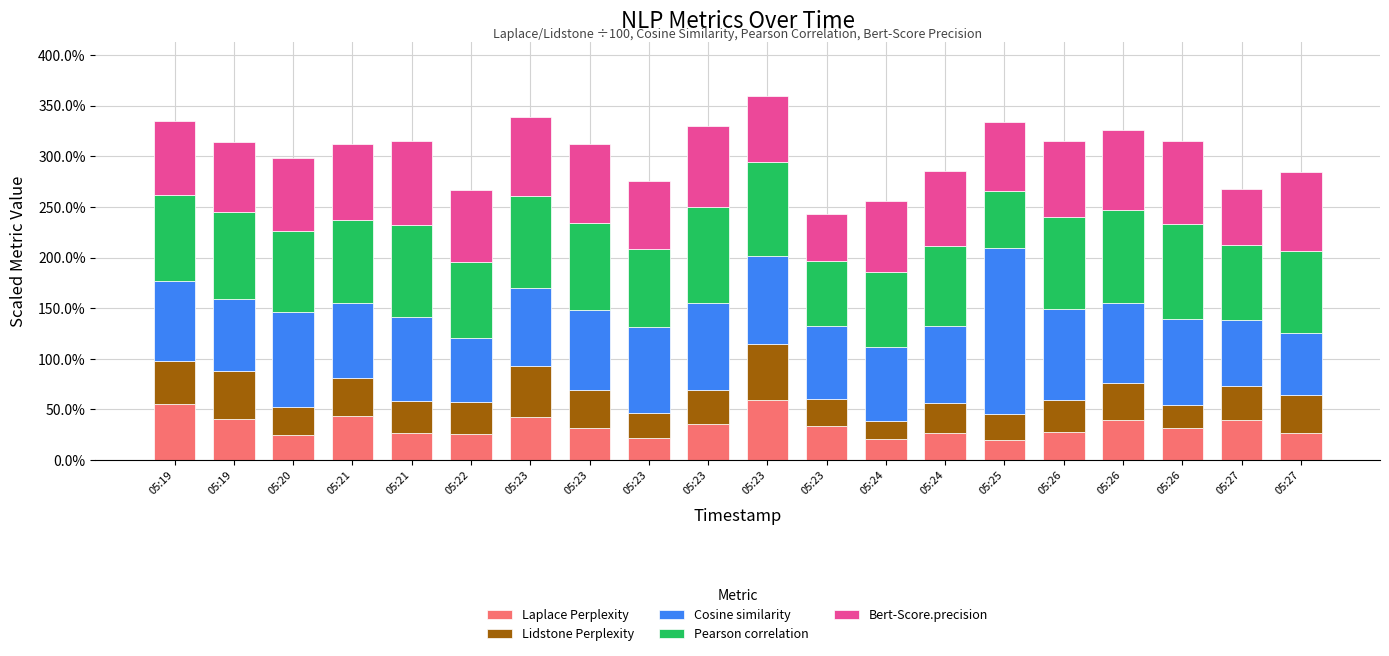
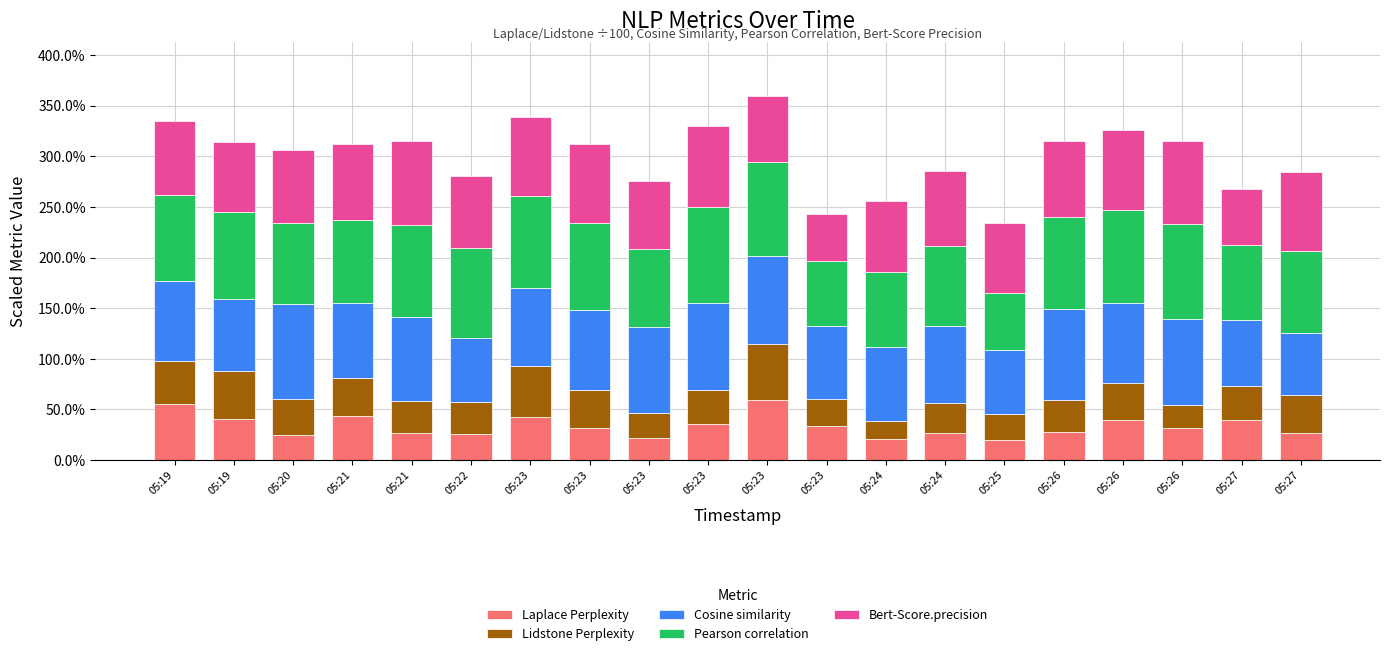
Lidstone Perplexity, 05:20: 28% -> 35%
Pearson correlation, 05:22: 75% -> 89%
Cosine similarity, 05:25: 163% -> 63%
